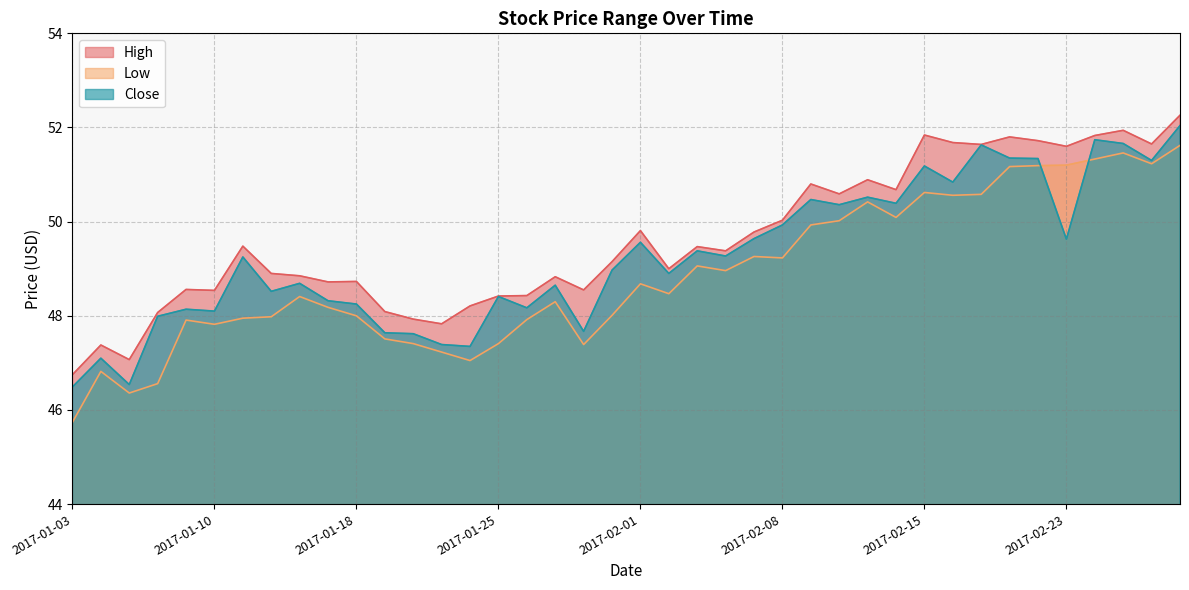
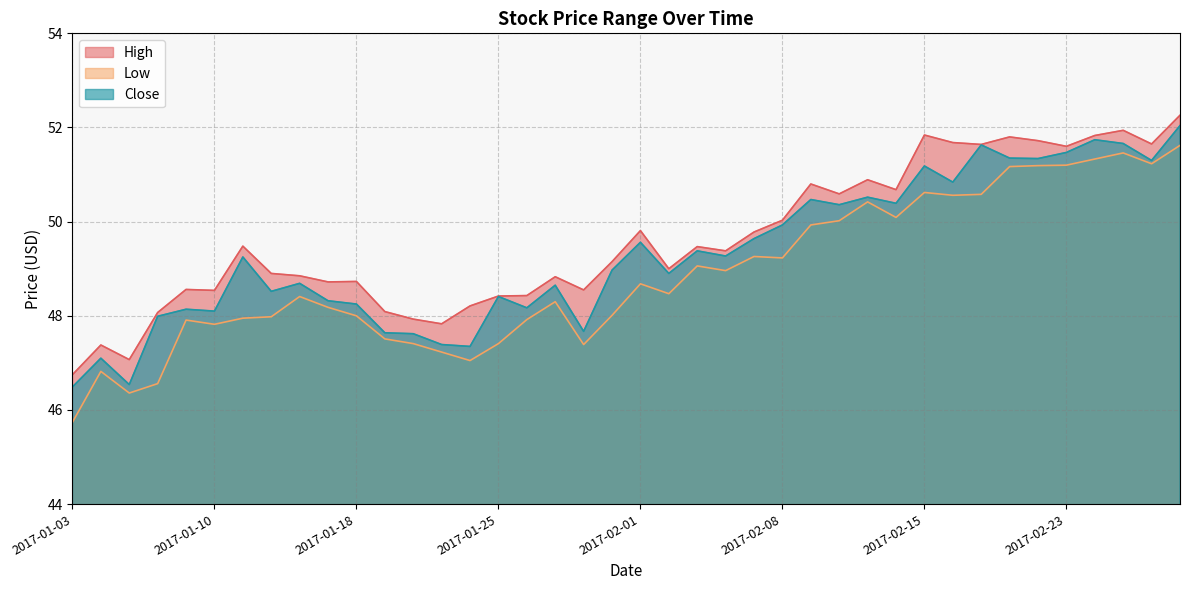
Close, 2017-02-23: 49.6 -> 51.5
